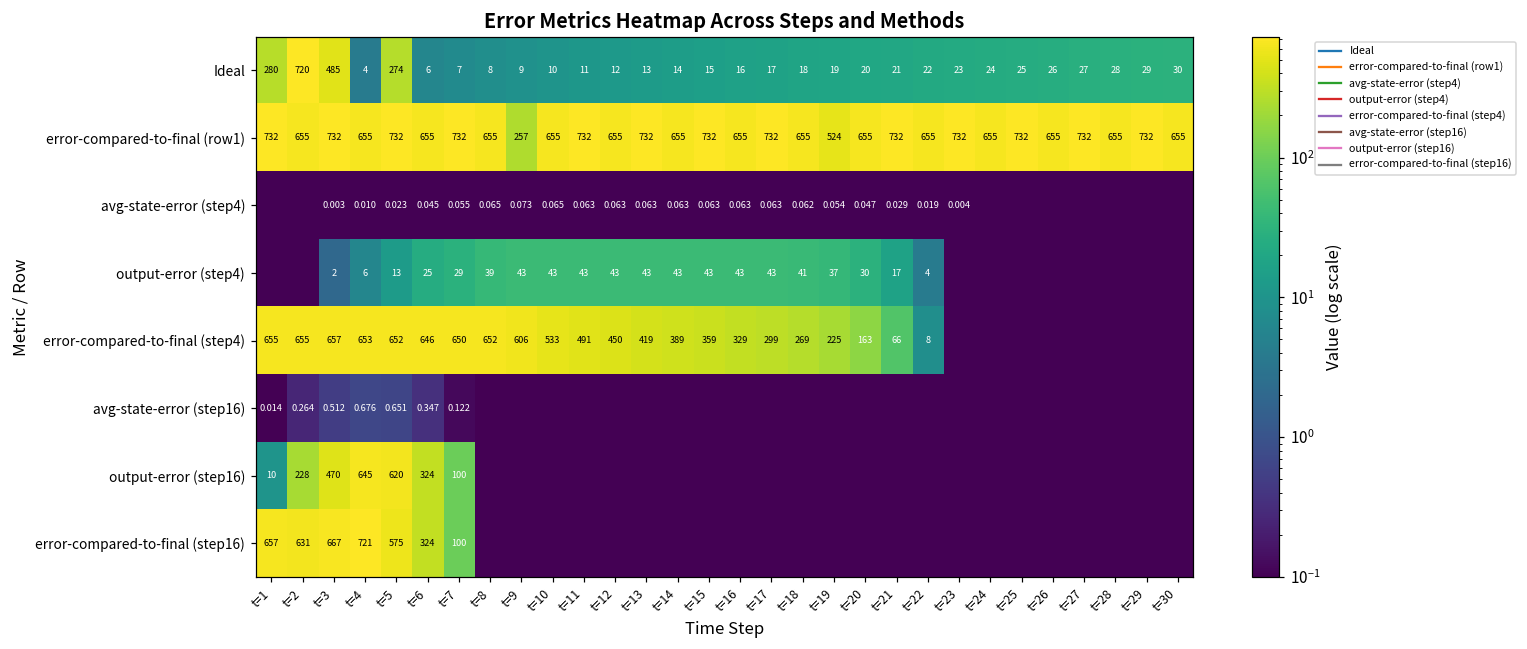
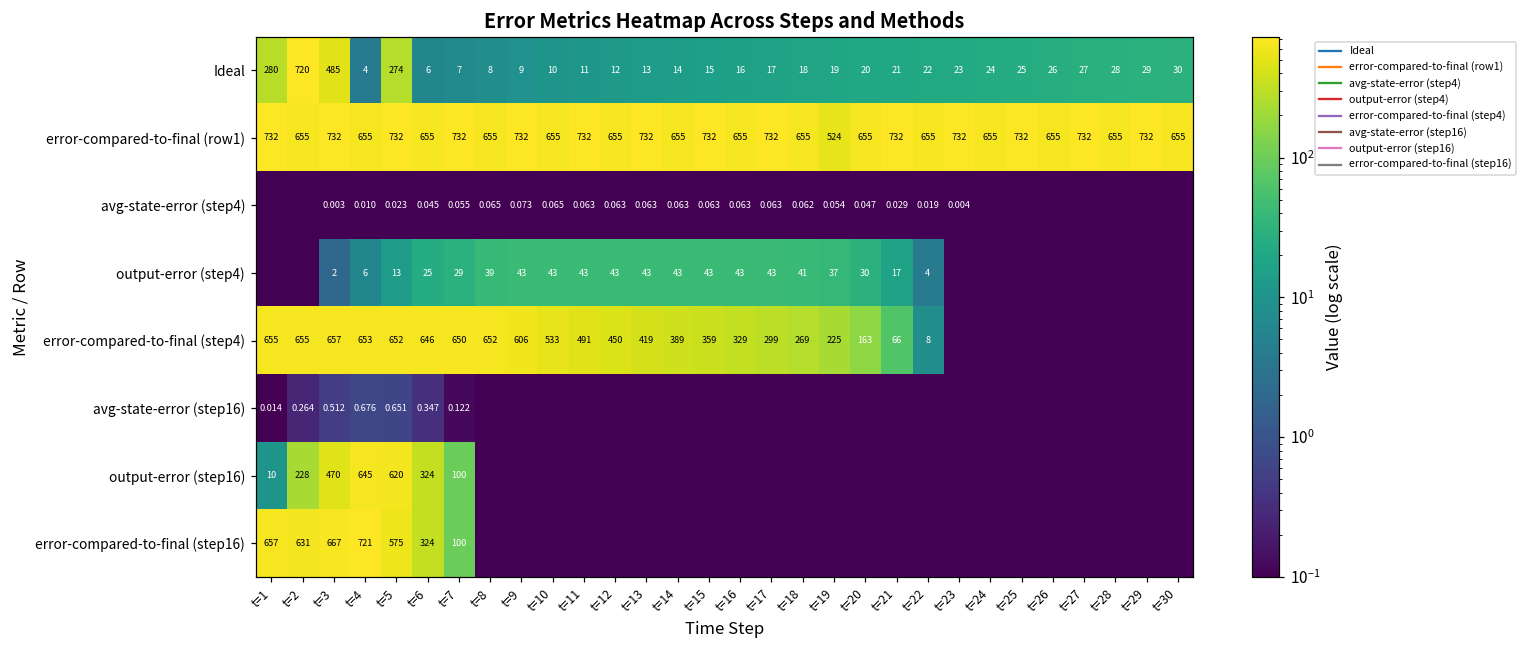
error-compared-to-final (row1), t=9: 257 -> 732
